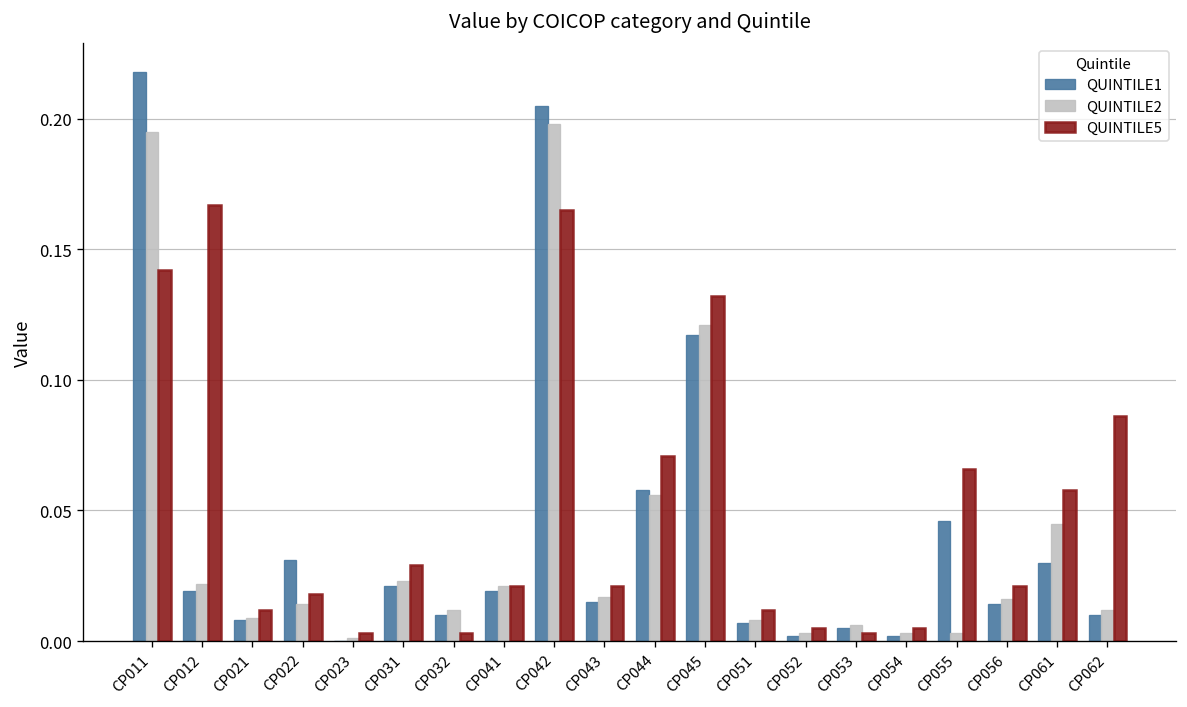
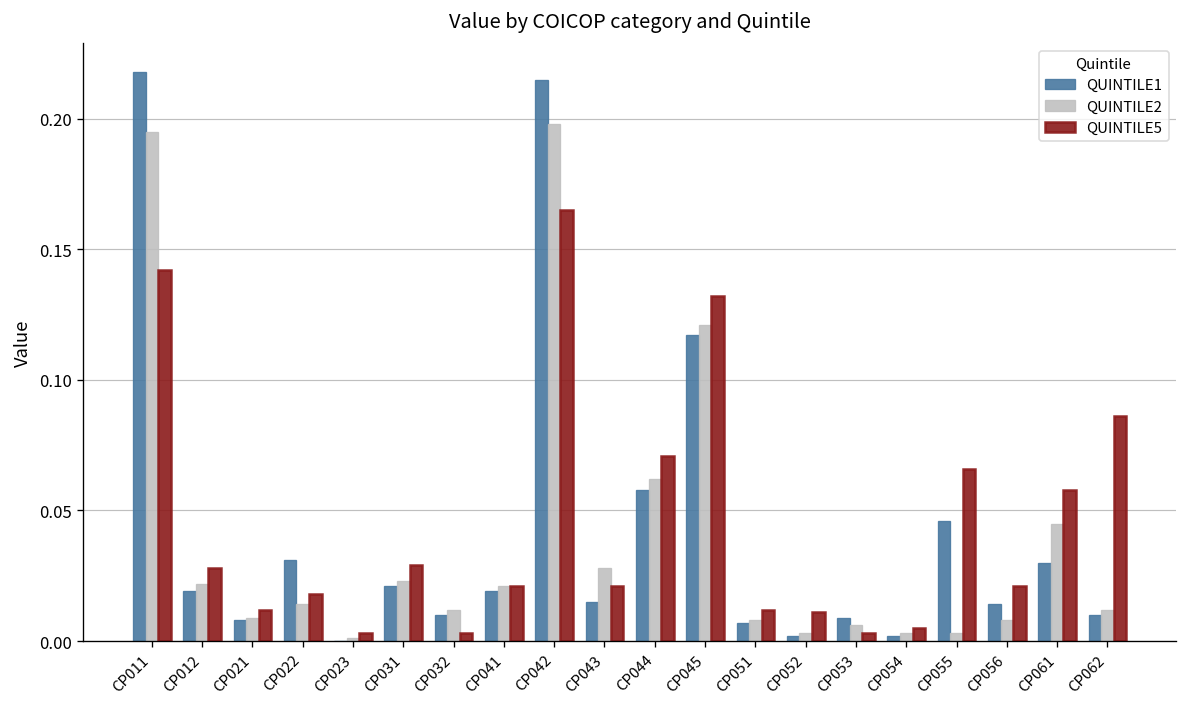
QUINTILE5, CP012: 0.167 -> 0.028
QUINTILE1, CP042: 0.205 -> 0.215
QUINTILE2, CP043: 0.017 -> 0.028
QUINTILE2, CP044: 0.056 -> 0.062
QUINTILE5, CP052: 0.005 -> 0.011
QUINTILE1, CP053: 0.005 -> 0.009
QUINTILE2, CP056: 0.016 -> 0.008
